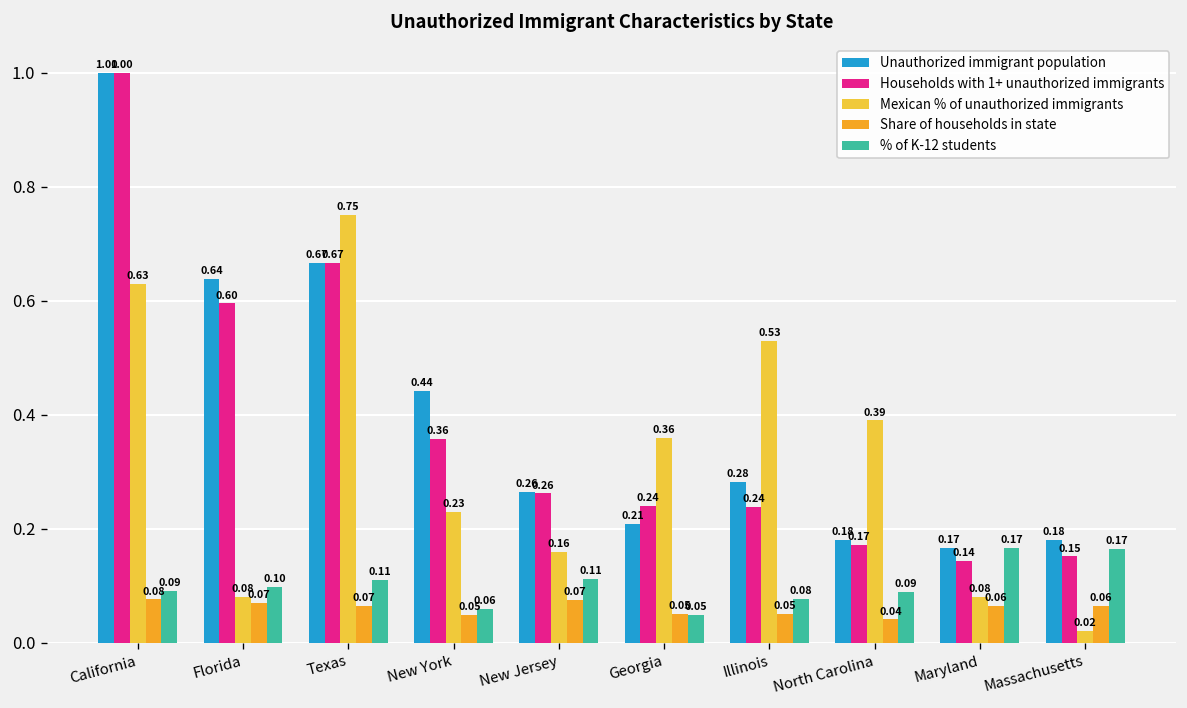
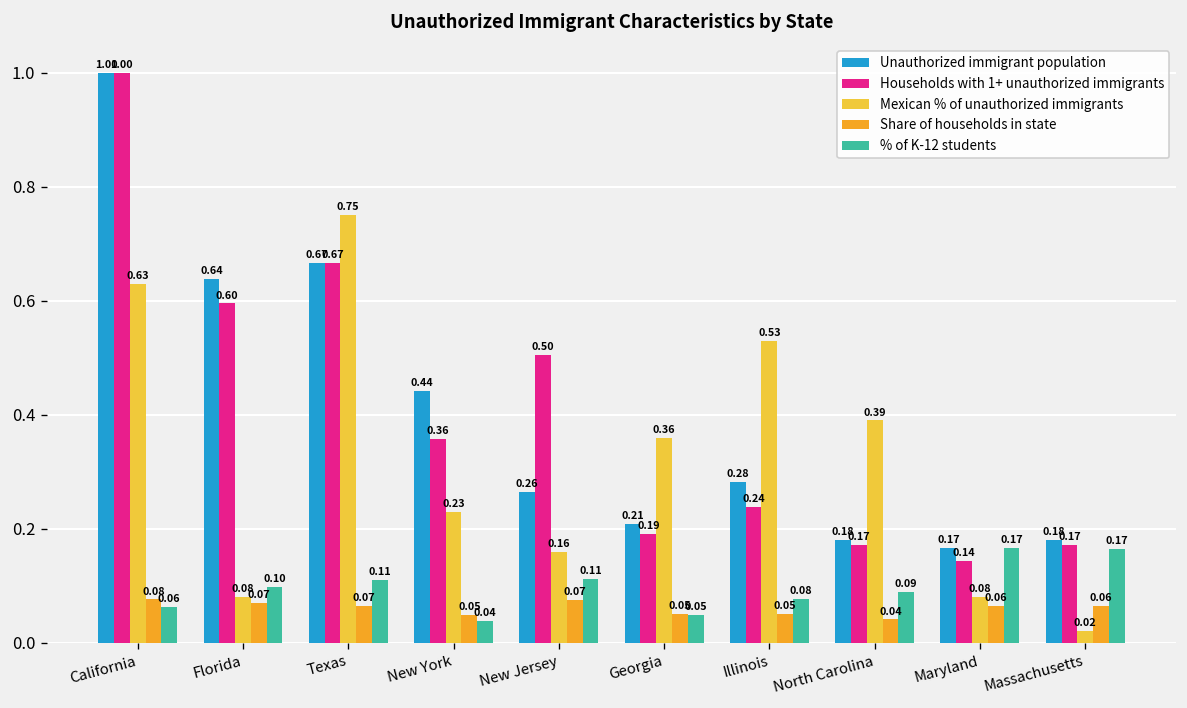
% of K-12 students, California: 0.09 -> 0.06
% of K-12 students, New York: 0.06 -> 0.04
Households with 1+ unauthorized immigrants, New Jersey: 0.26 -> 0.50
Households with 1+ unauthorized immigrants, Georgia: 0.24 -> 0.19
Households with 1+ unauthorized immigrants, Massachusetts: 0.15 -> 0.17
